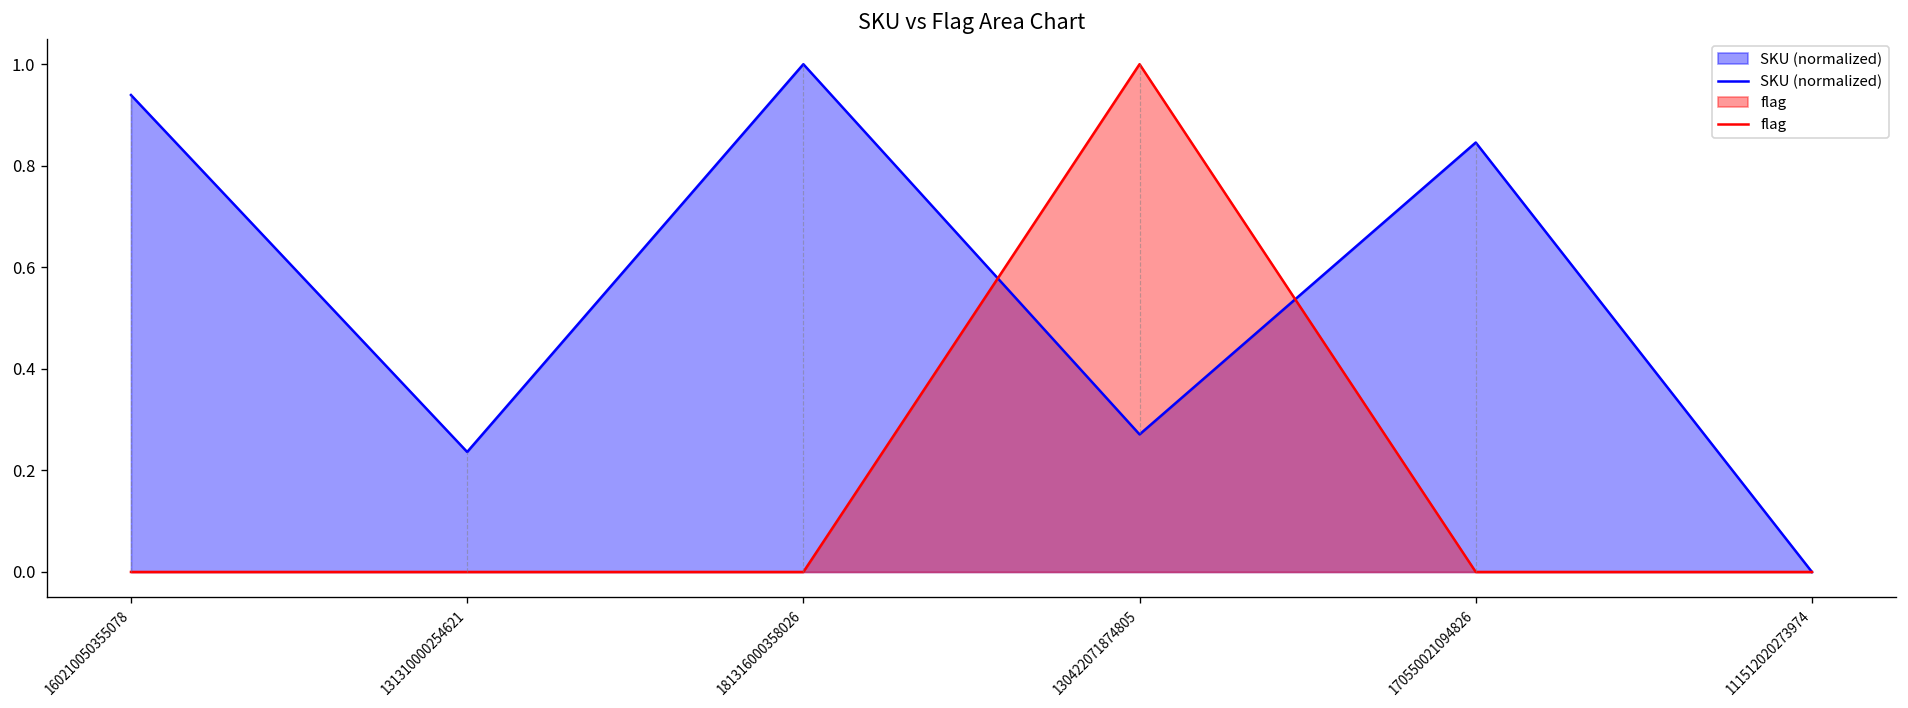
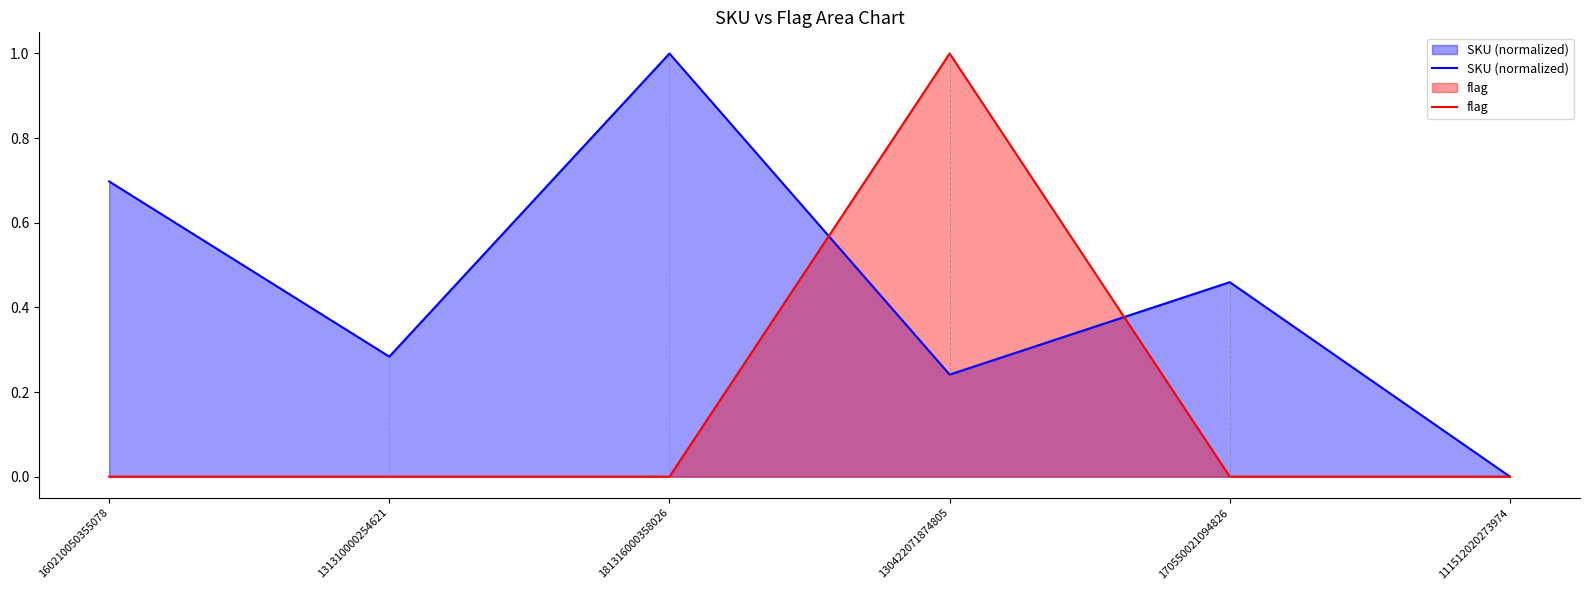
SKU (normalized), 160210050355078: 0.94 -> 0.70
SKU (normalized), 131310000254621: 0.24 -> 0.28
SKU (normalized), 130422071874805: 0.27 -> 0.24
SKU (normalized), 170550021094826: 0.85 -> 0.46
